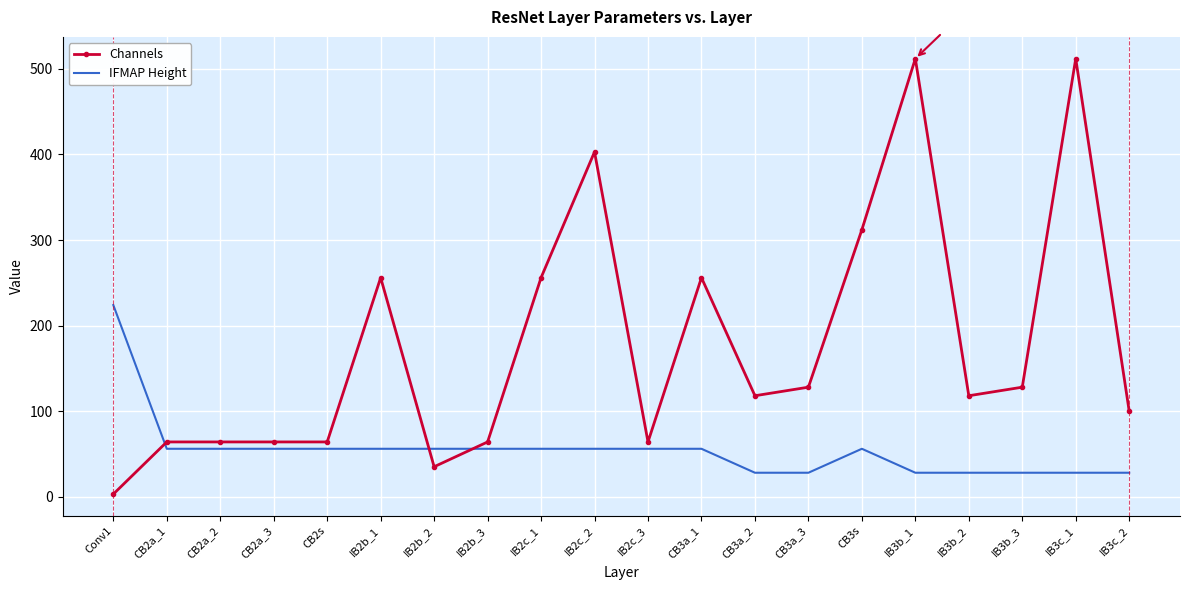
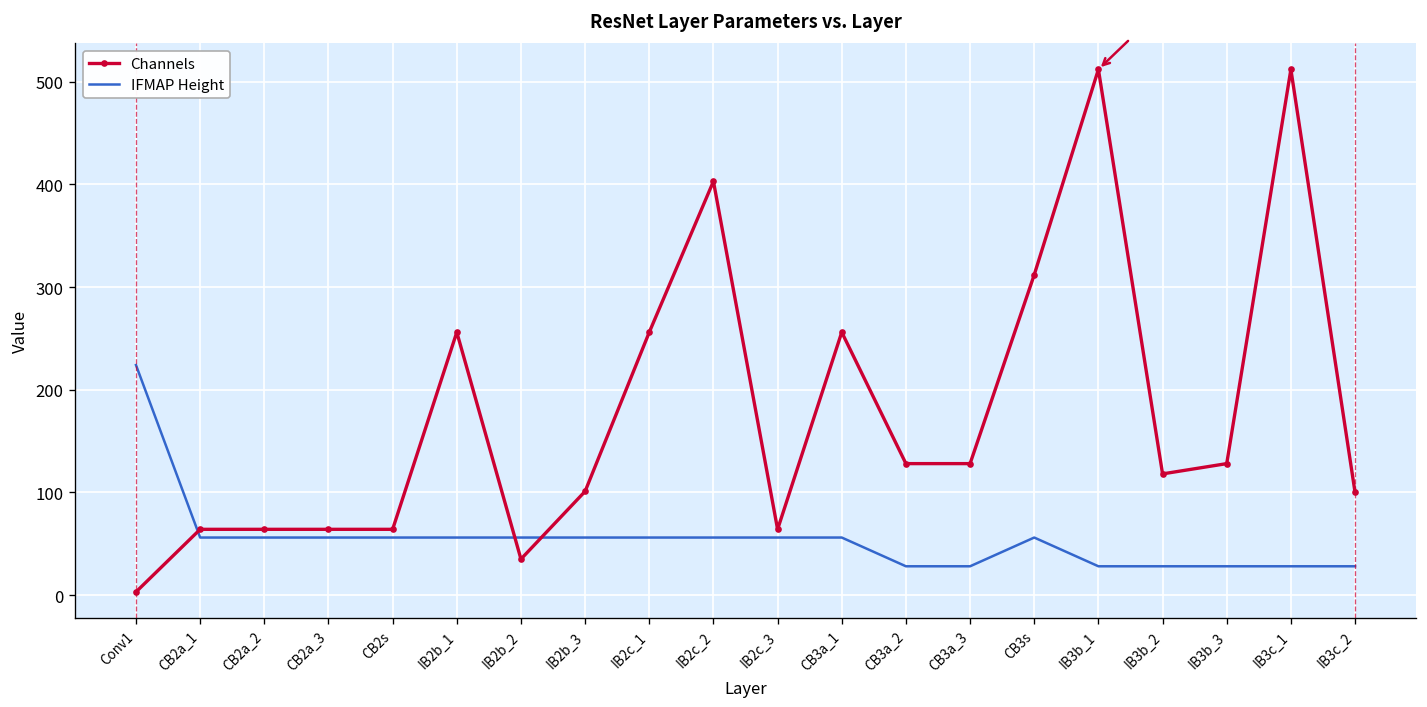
Channels, IB2b_3: 60 -> 100
Channels, CB3a_2: 120 -> 130
